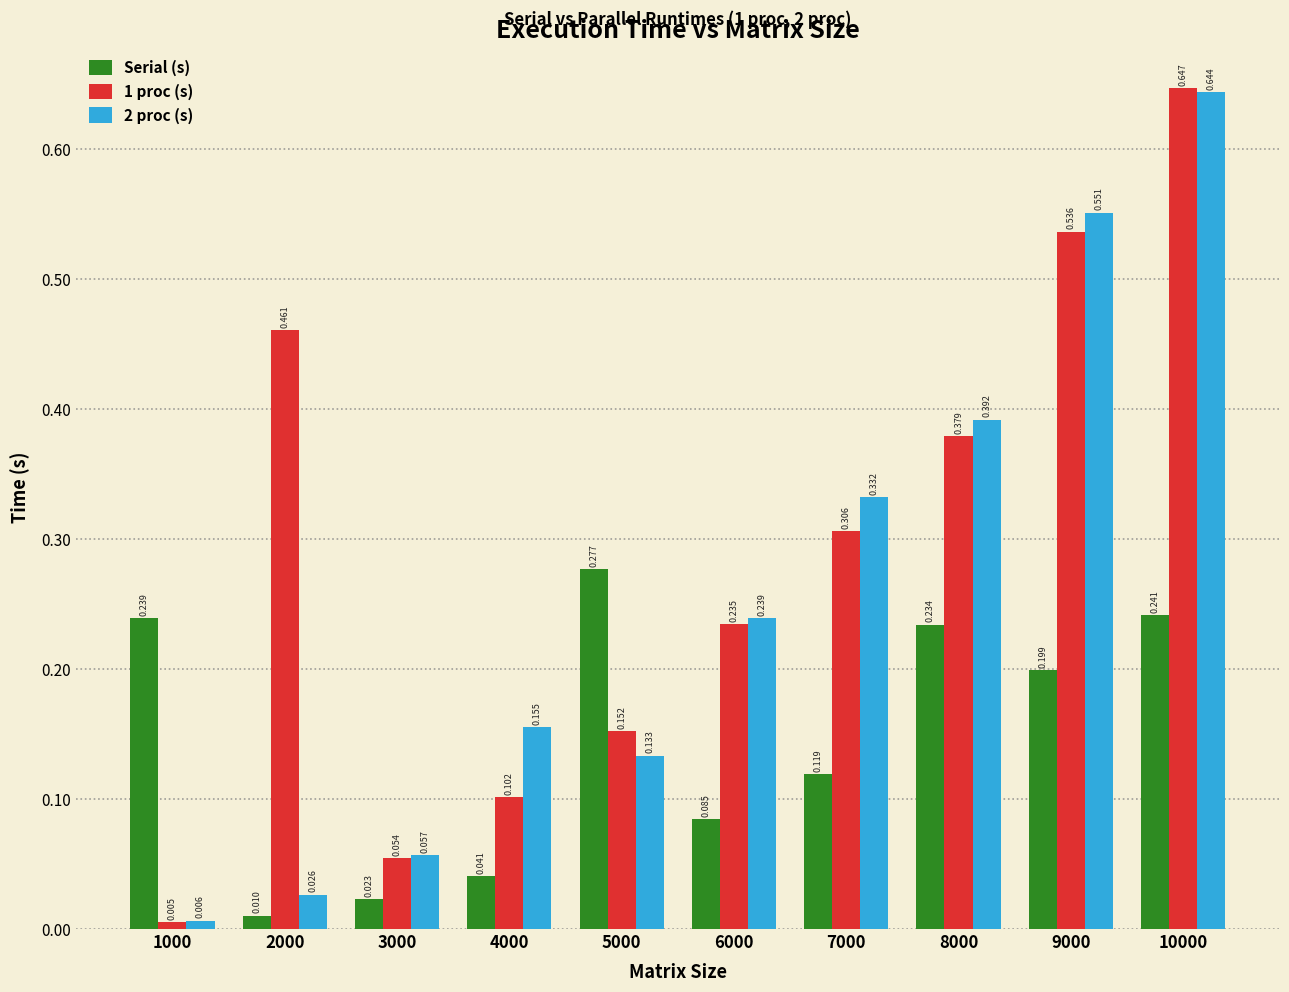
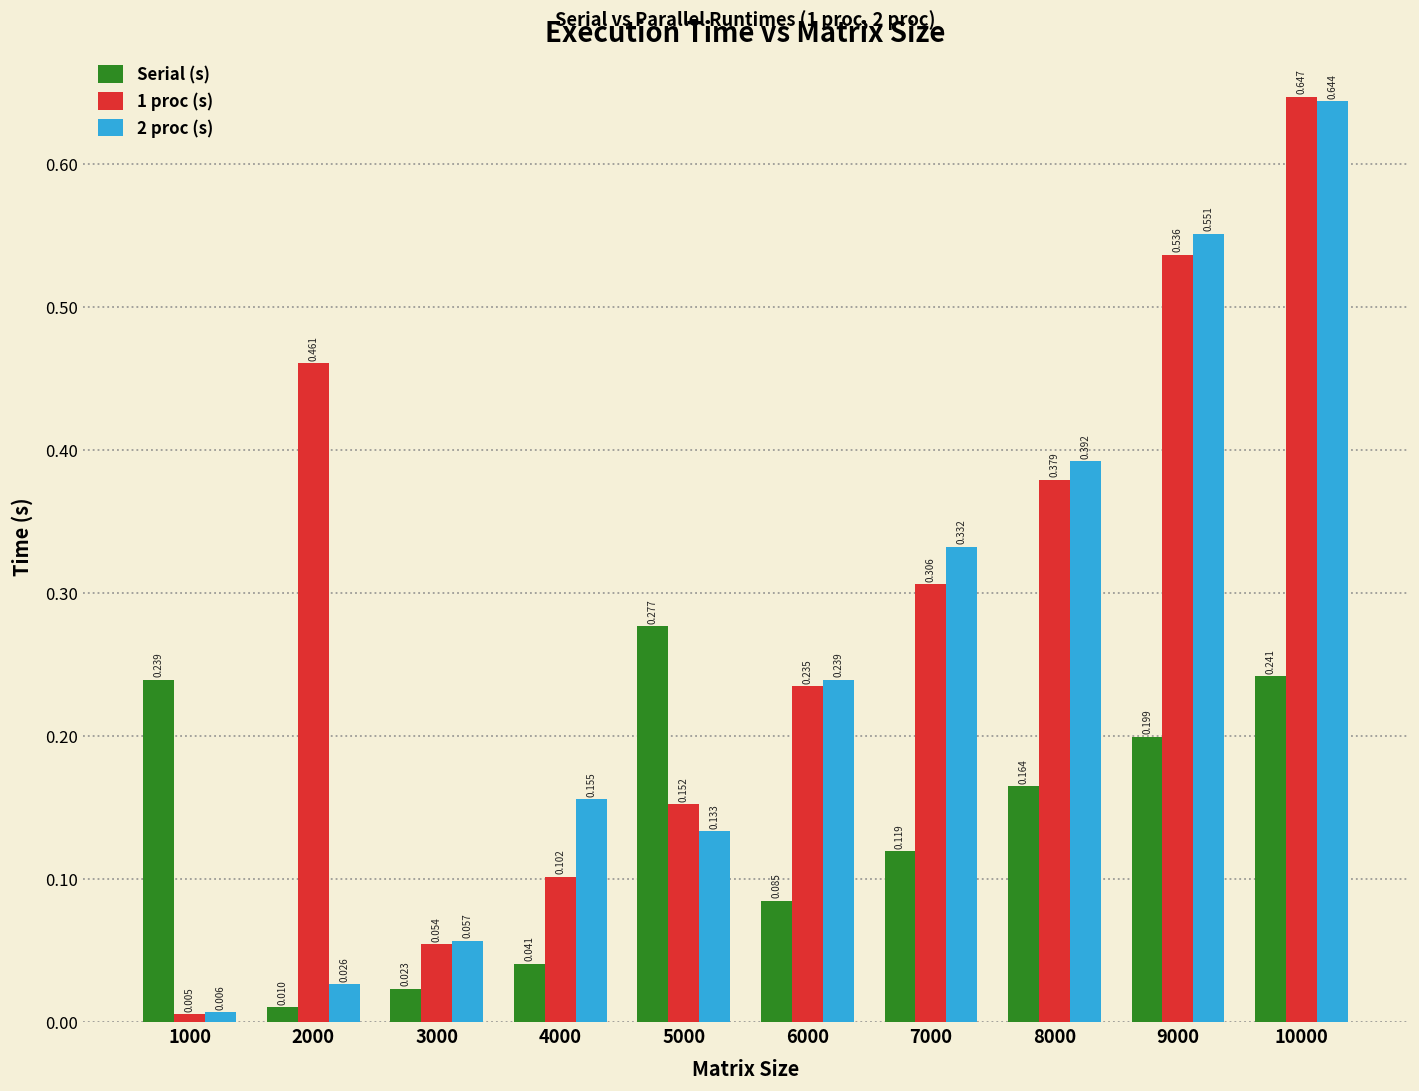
Serial (s), 8000: 0.234 -> 0.164
